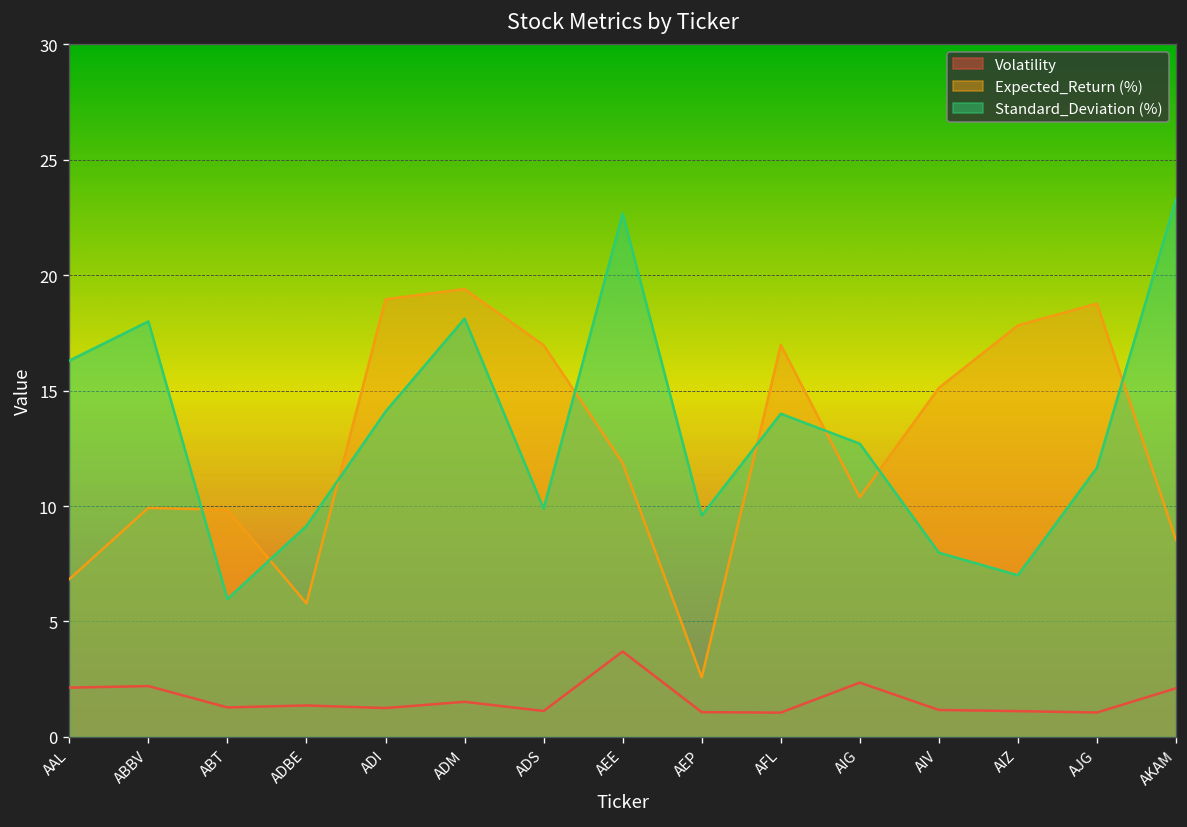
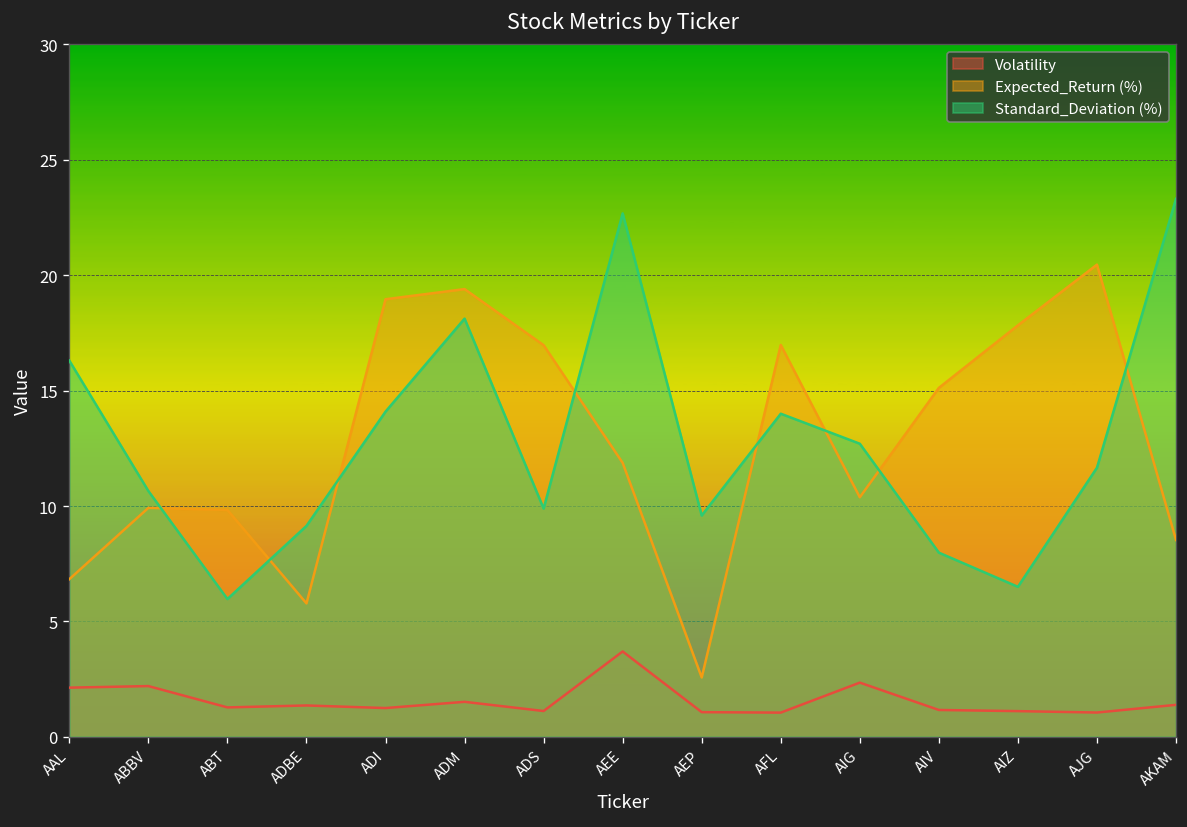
Standard_Deviation (%), ABBV: 18.0 -> 10.7
Standard_Deviation (%), AIZ: 7.0 -> 6.5
Expected_Return (%), AJG: 18.8 -> 20.5
Volatility, AKAM: 2.1 -> 1.4
